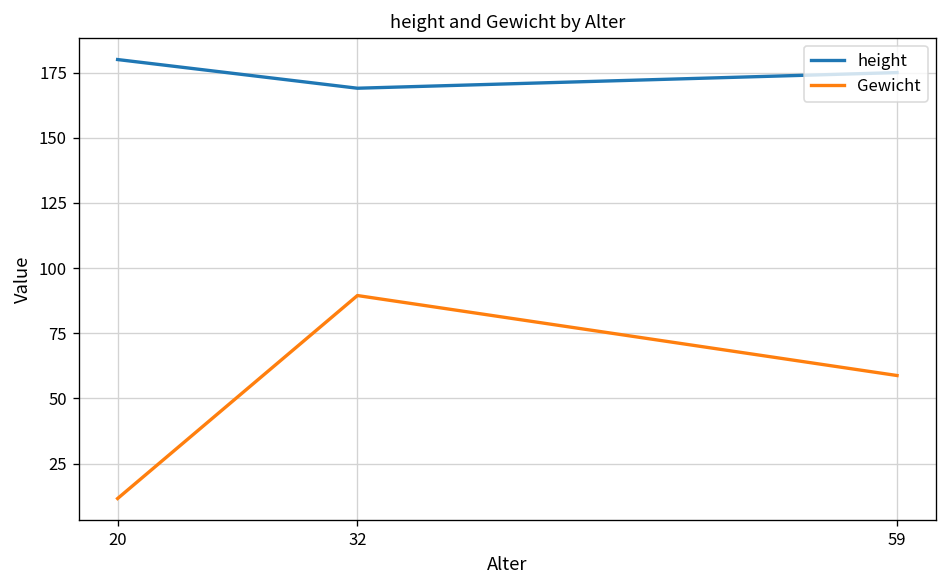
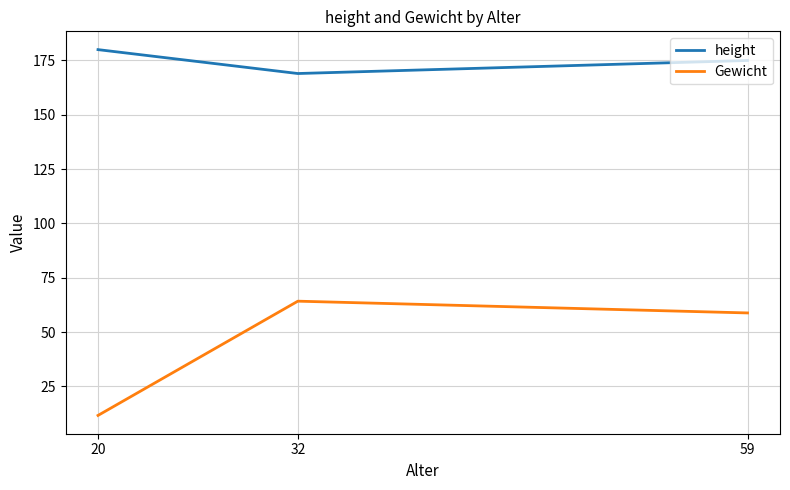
Gewicht, 32: 89 -> 64
